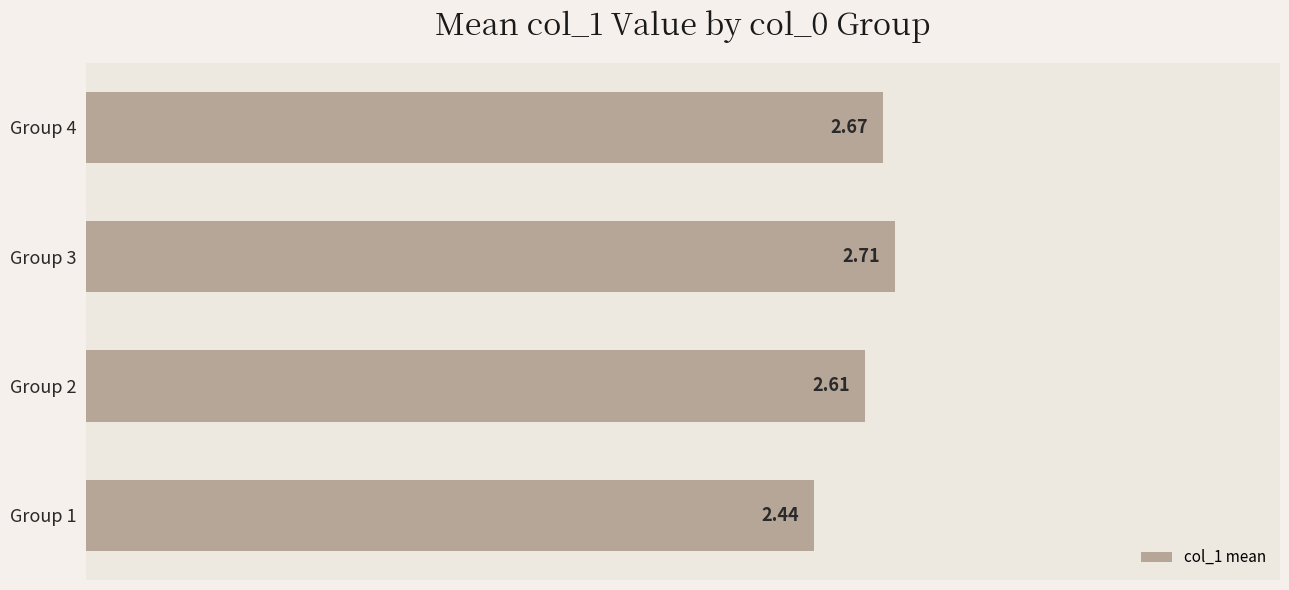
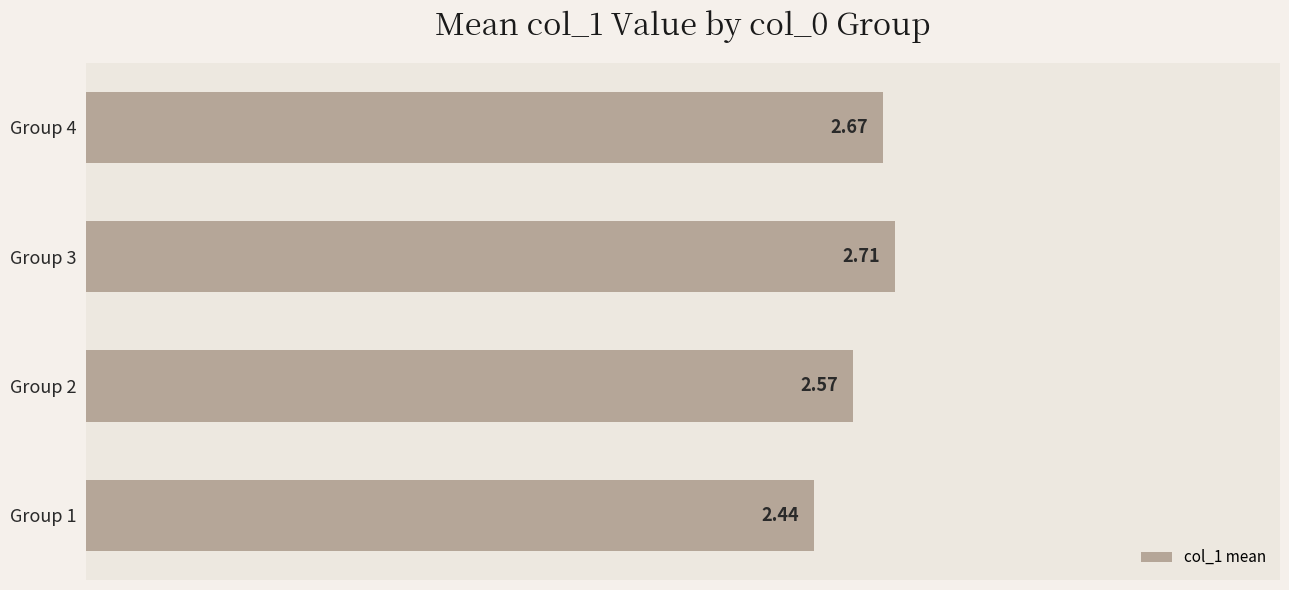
col_1 mean, Group 2: 2.61 -> 2.57
